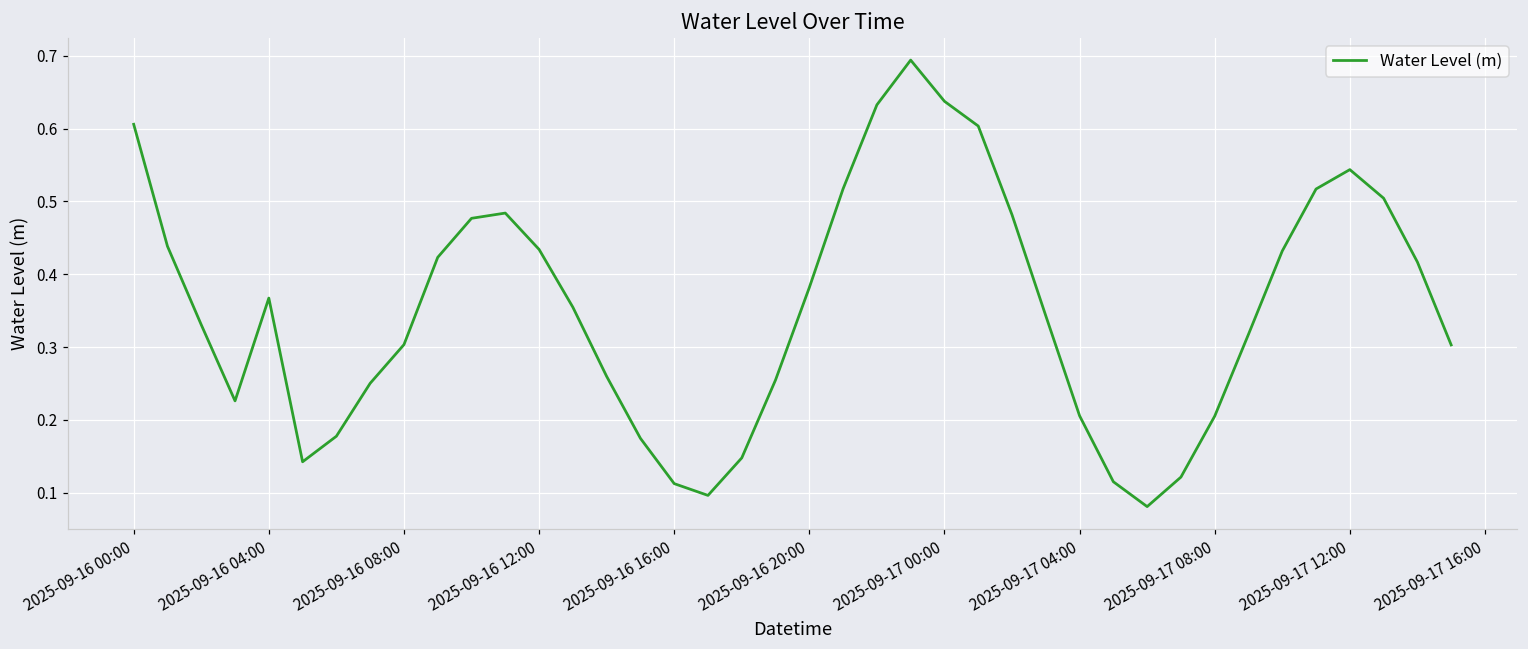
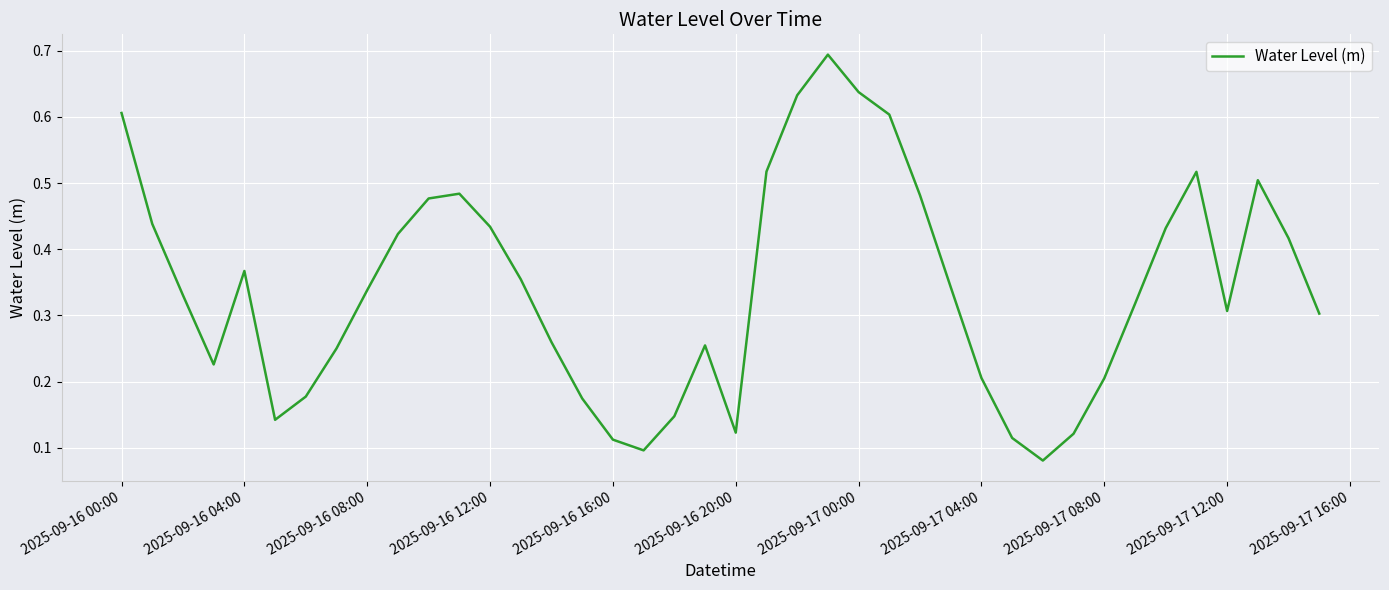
2025-09-16 08:00: 0.30 -> 0.34
2025-09-16 20:00: 0.38 -> 0.12
2025-09-17 12:00: 0.54 -> 0.31
